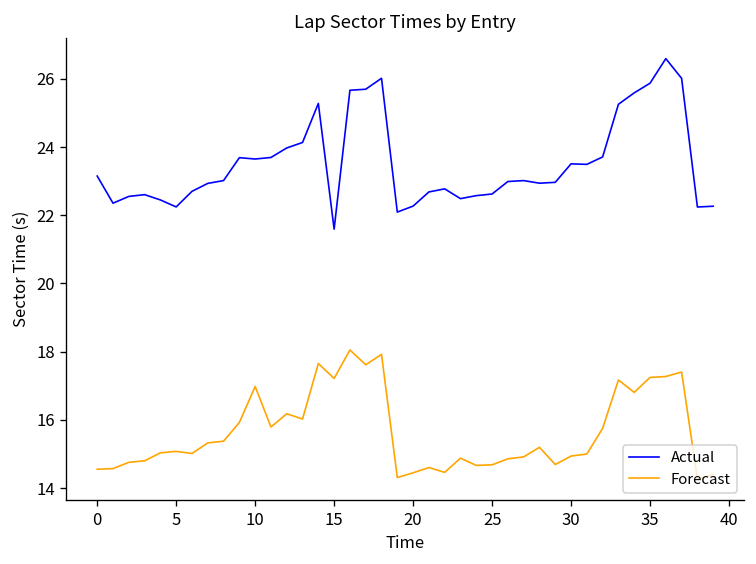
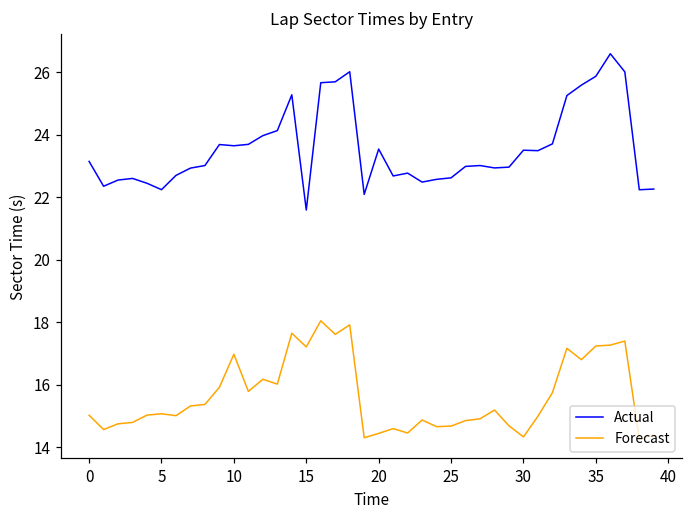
Forecast, 0: 14.6 -> 15.0
Actual, 20: 22.3 -> 23.5
Forecast, 30: 14.9 -> 14.3
